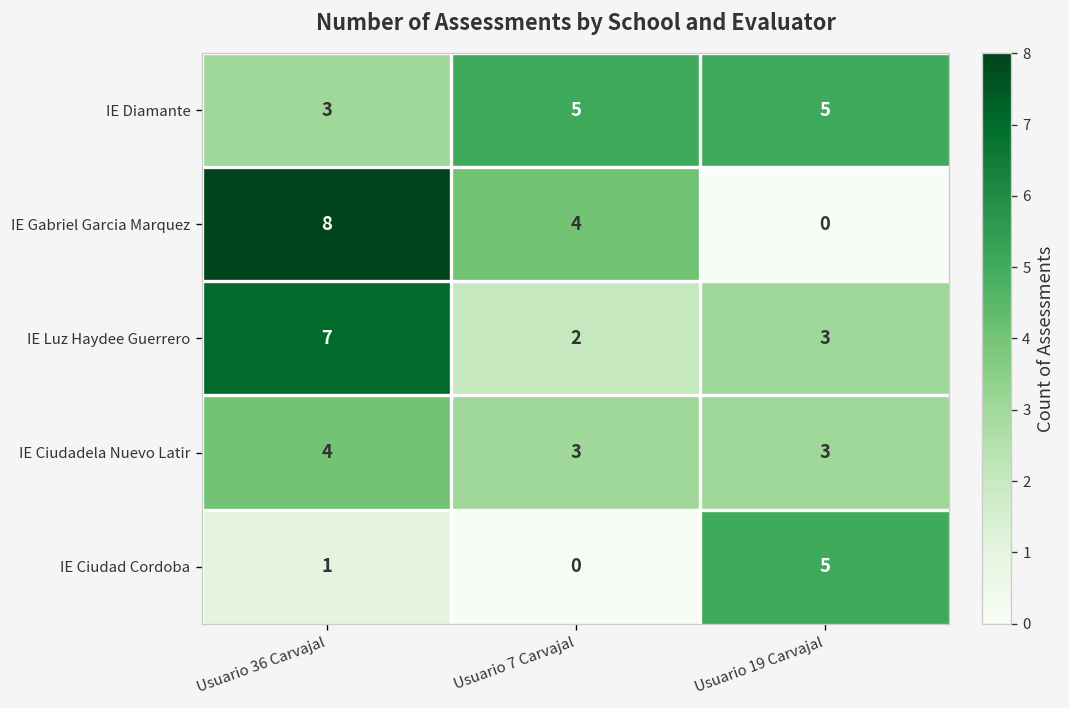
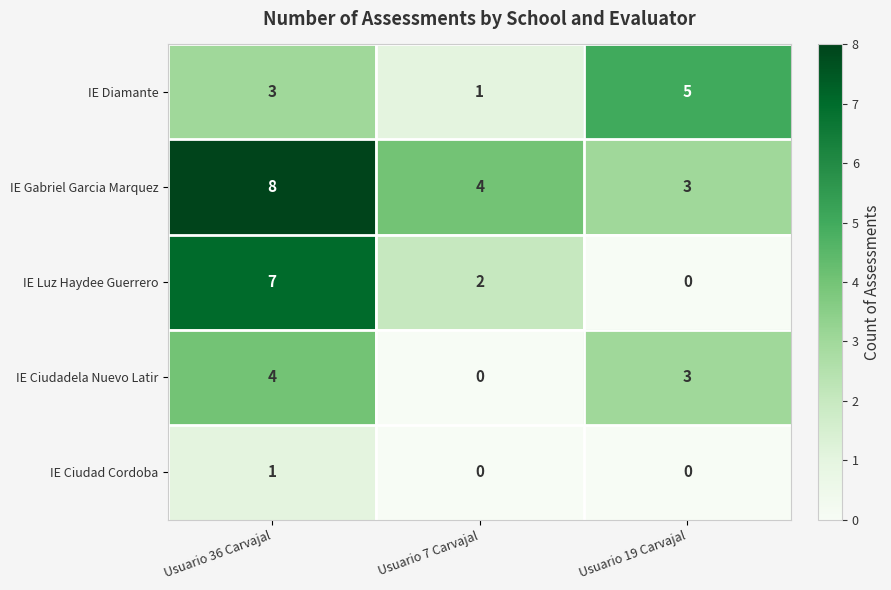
IE Diamante, Usuario 7 Carvajal: 5 -> 1
IE Gabriel Garcia Marquez, Usuario 19 Carvajal: 0 -> 3
IE Luz Haydee Guerrero, Usuario 19 Carvajal: 3 -> 0
IE Ciudadela Nuevo Latir, Usuario 7 Carvajal: 3 -> 0
IE Ciudad Cordoba, Usuario 19 Carvajal: 5 -> 0
